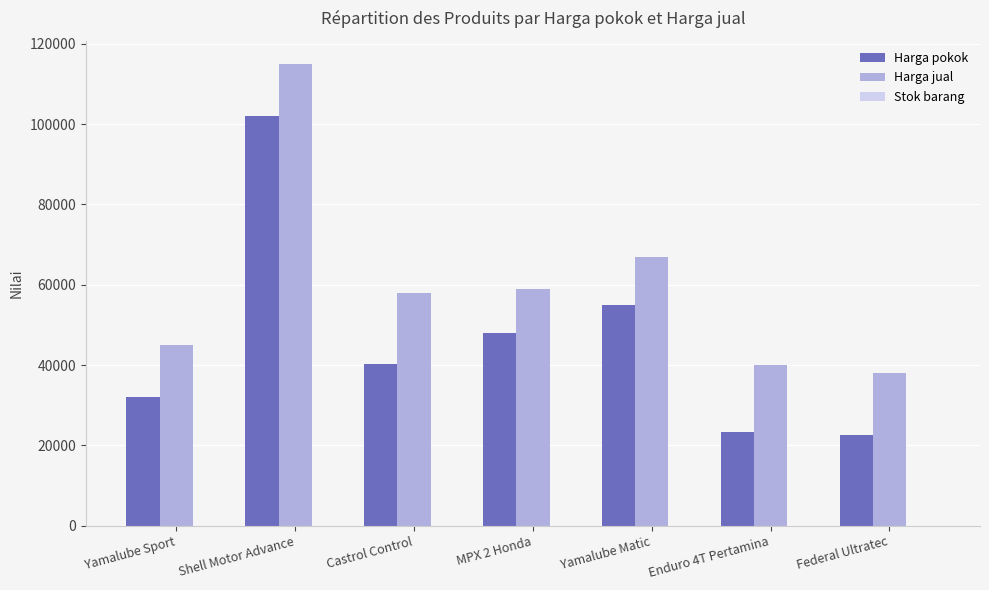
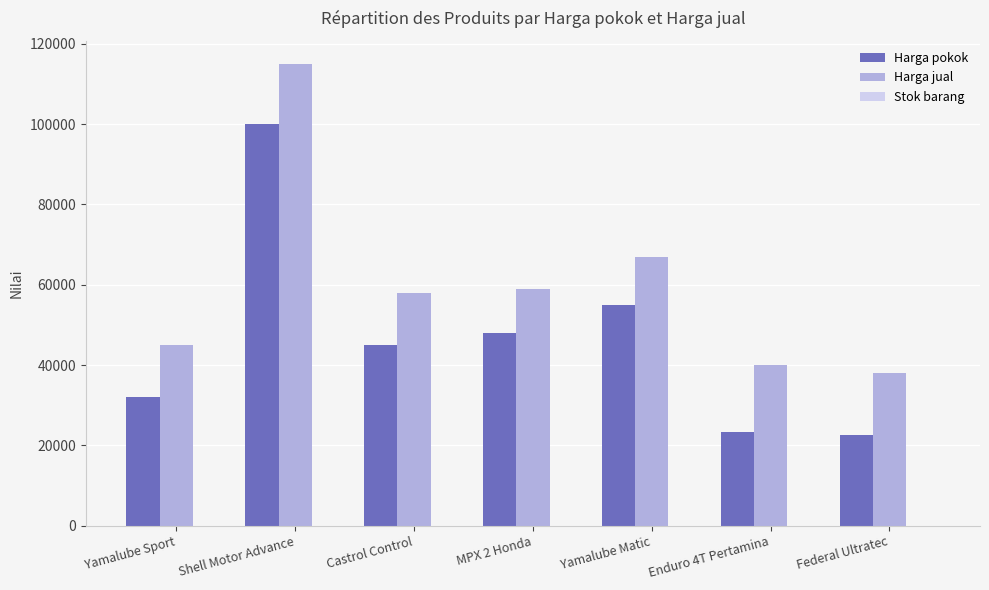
Harga pokok, Shell Motor Advance: 102000 -> 100000
Harga pokok, Castrol Control: 40000 -> 45000
